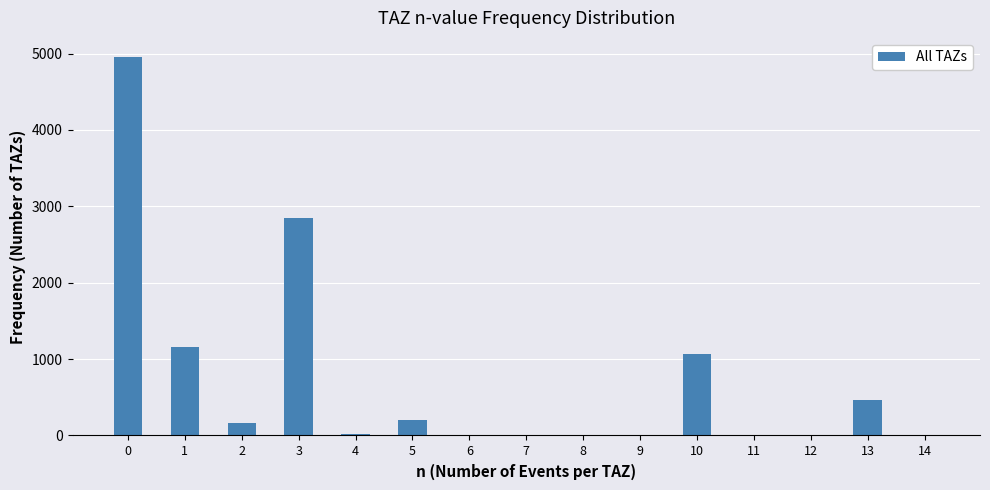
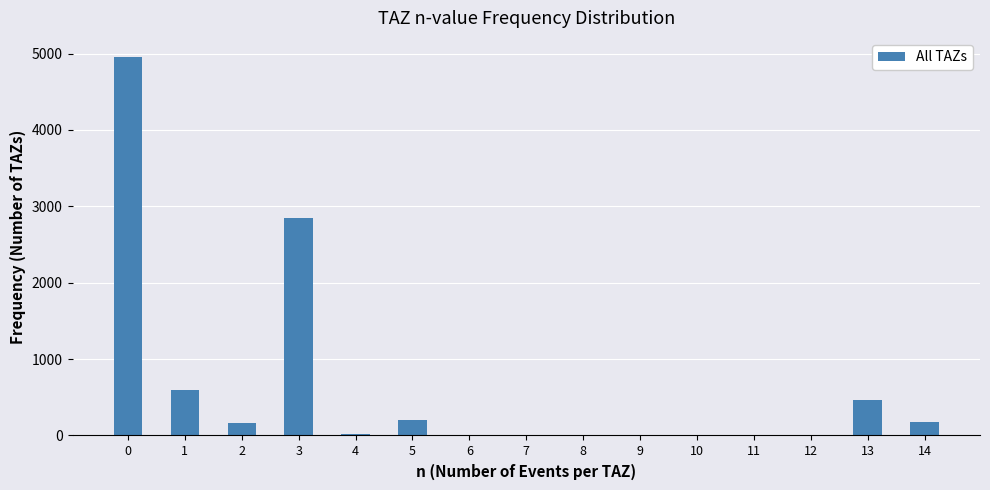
1: 1200 -> 600
10: 1100 -> 0
14: 0 -> 200
